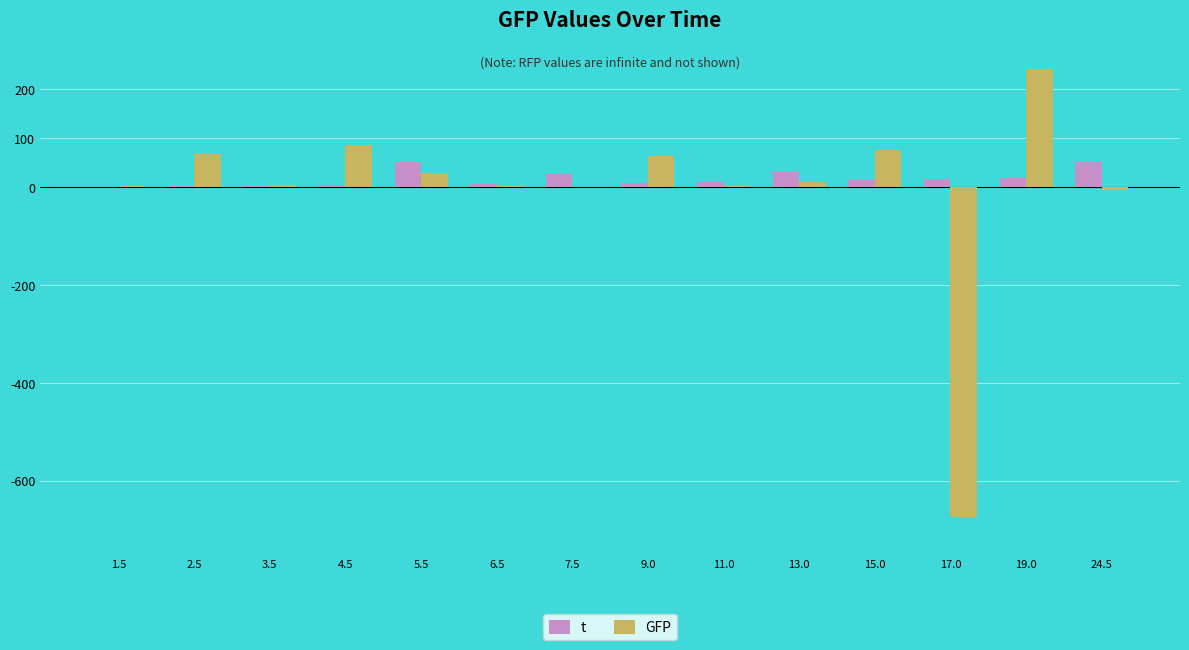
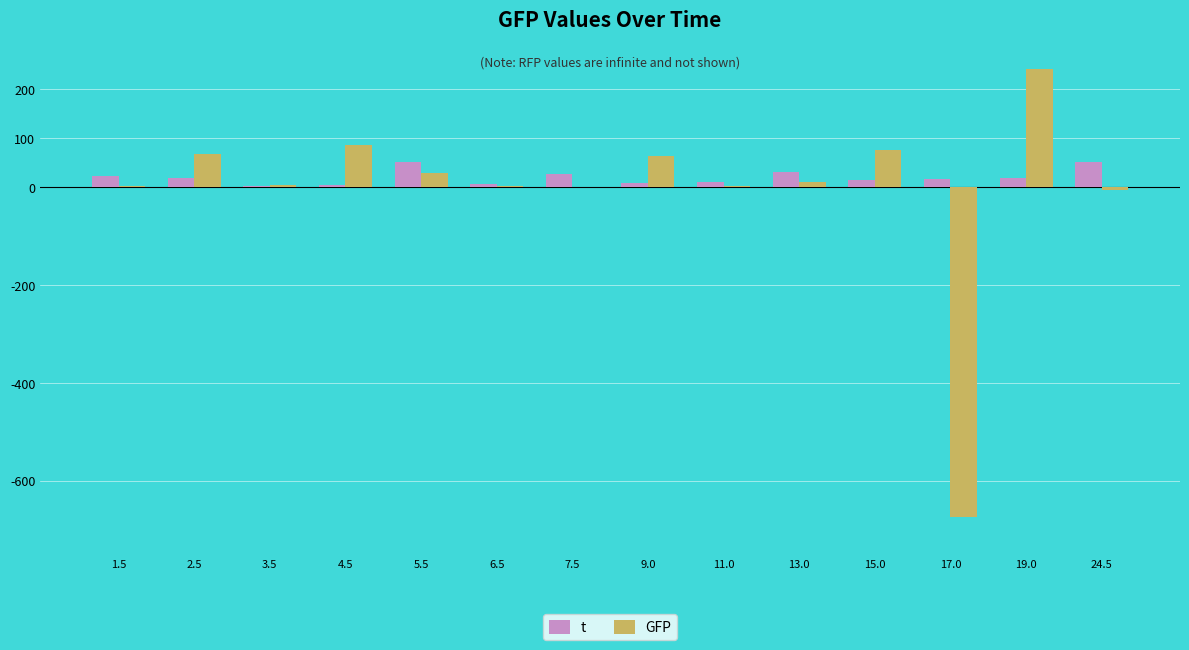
t, 1.5: 0 -> 20
t, 2.5: 0 -> 20
